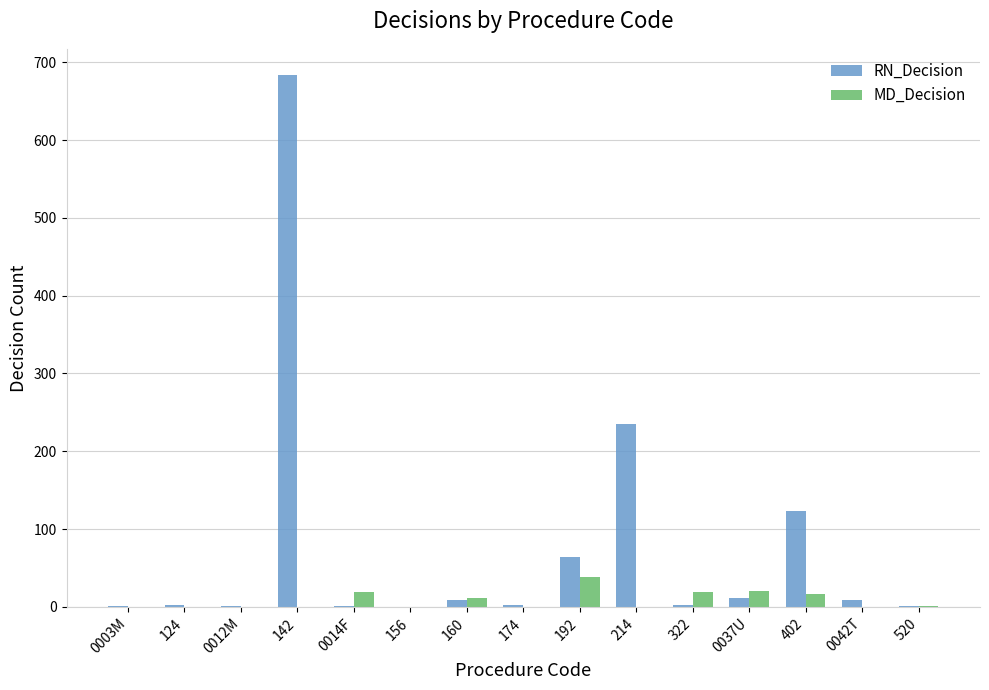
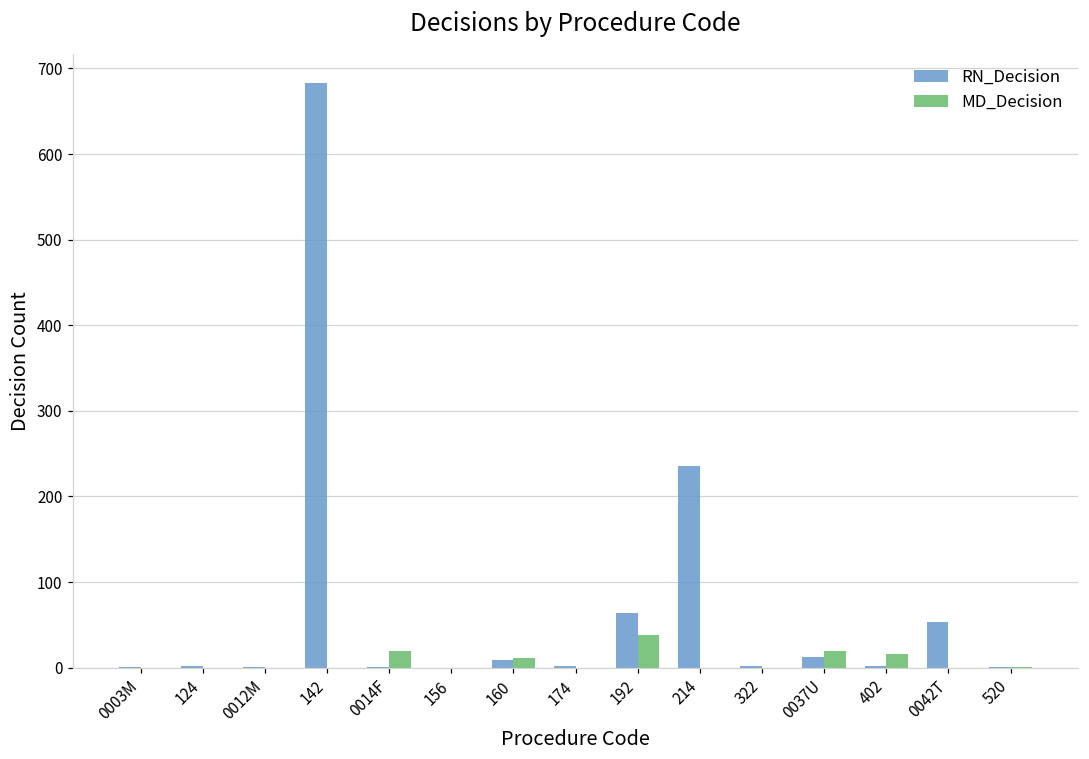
MD_Decision, 322: 20 -> 0
RN_Decision, 402: 120 -> 0
RN_Decision, 0042T: 10 -> 50
